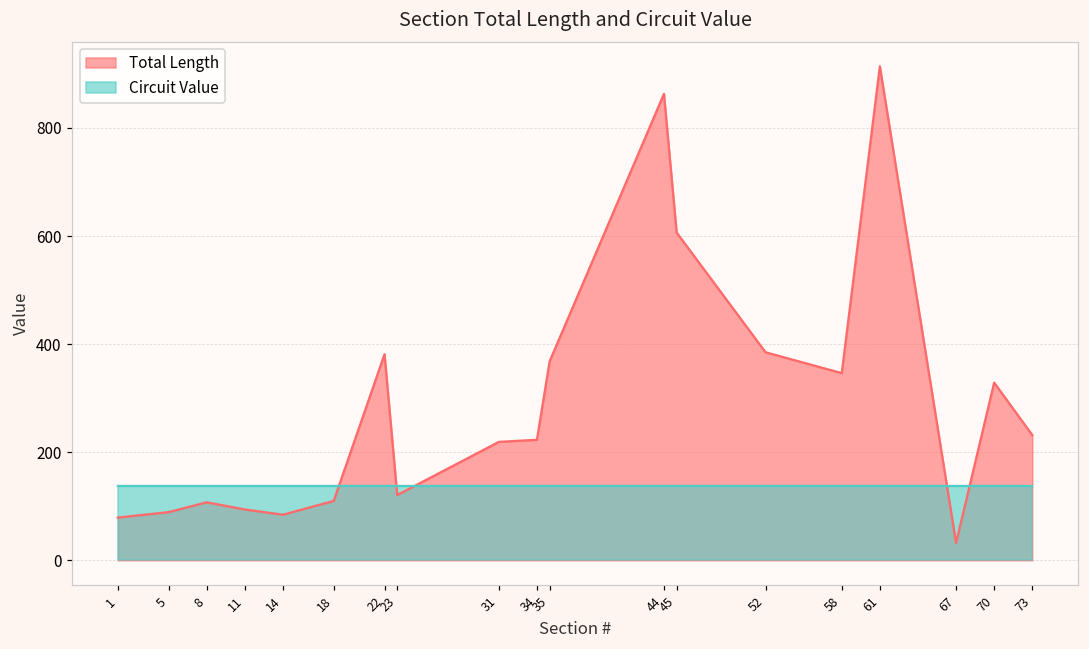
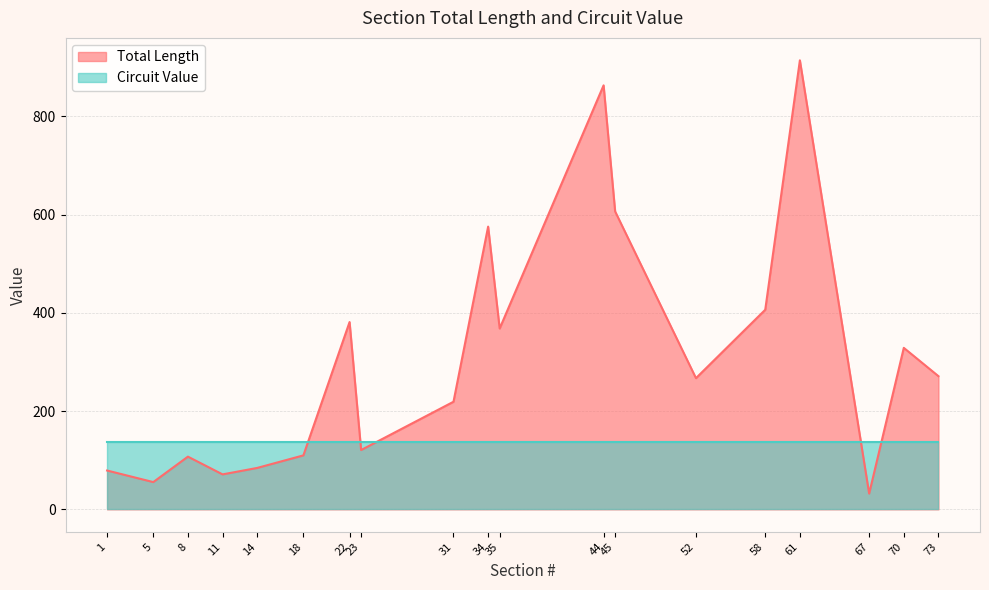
Total Length, 5: 90 -> 60
Total Length, 11: 90 -> 70
Total Length, 34: 220 -> 580
Total Length, 52: 380 -> 270
Total Length, 58: 350 -> 410
Total Length, 73: 230 -> 270
